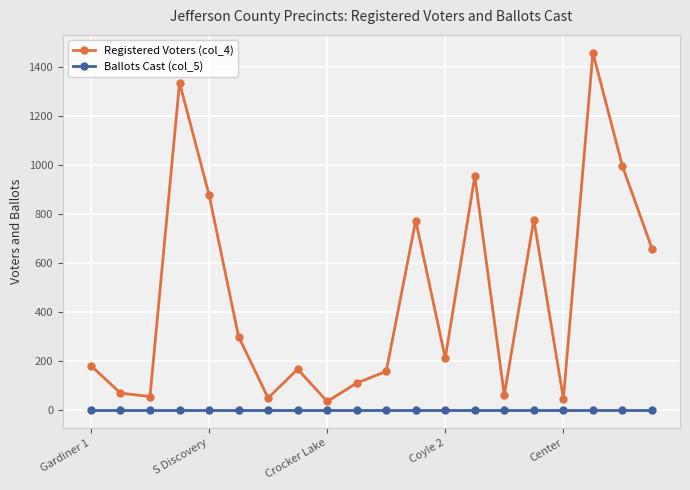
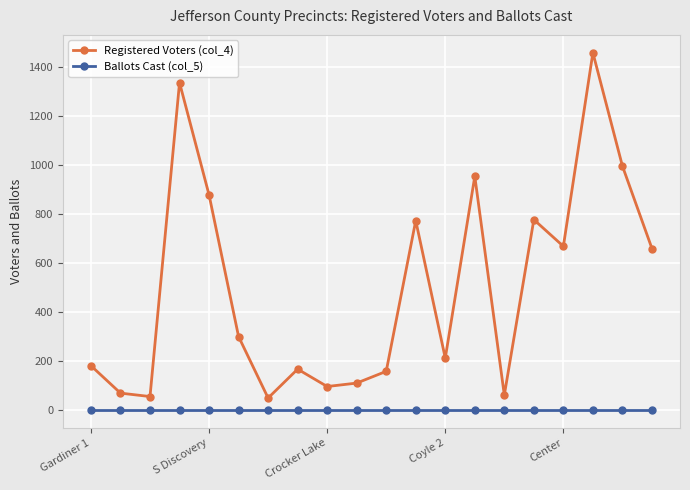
Registered Voters (col_4), Crocker Lake: 40 -> 100
Registered Voters (col_4), Center: 50 -> 670
